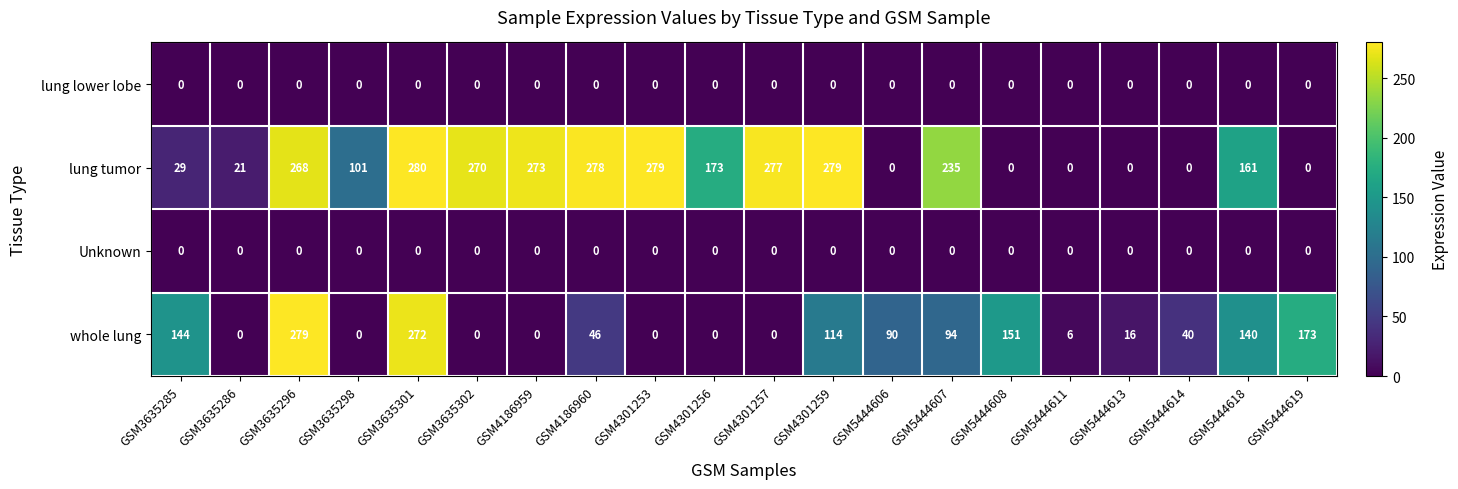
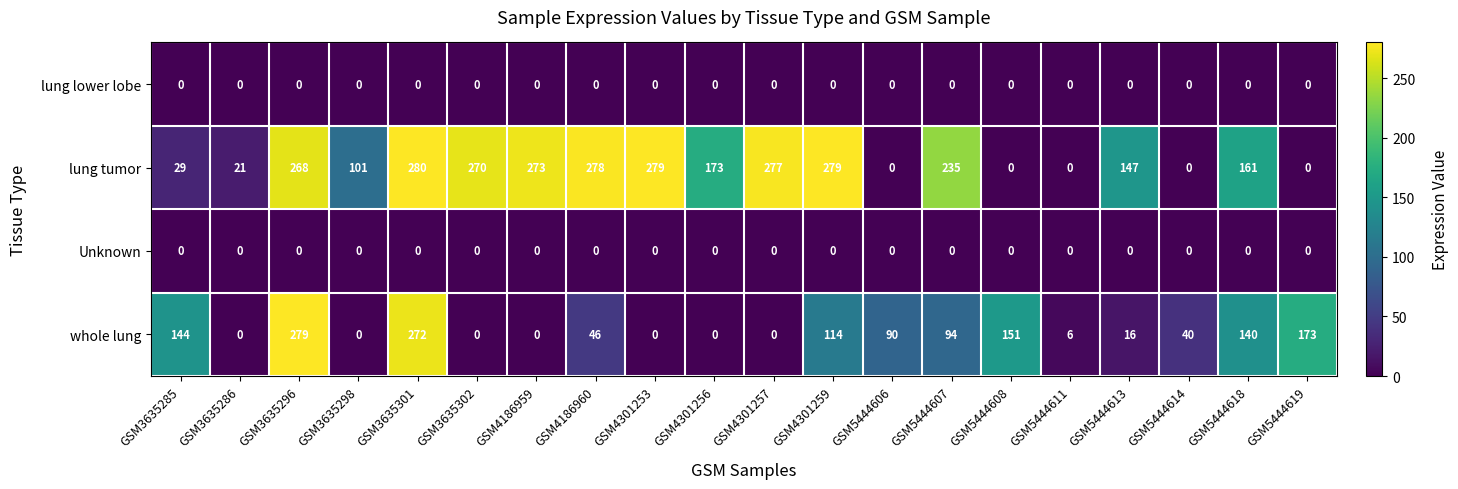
lung tumor, GSM5444613: 0 -> 147
